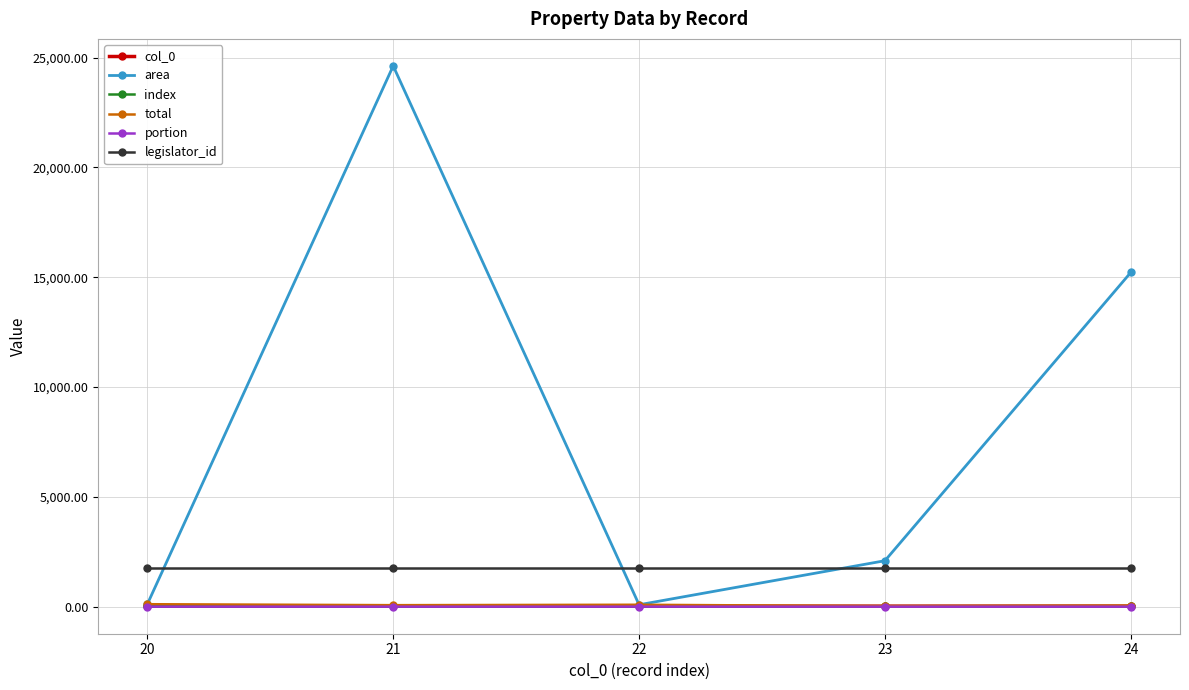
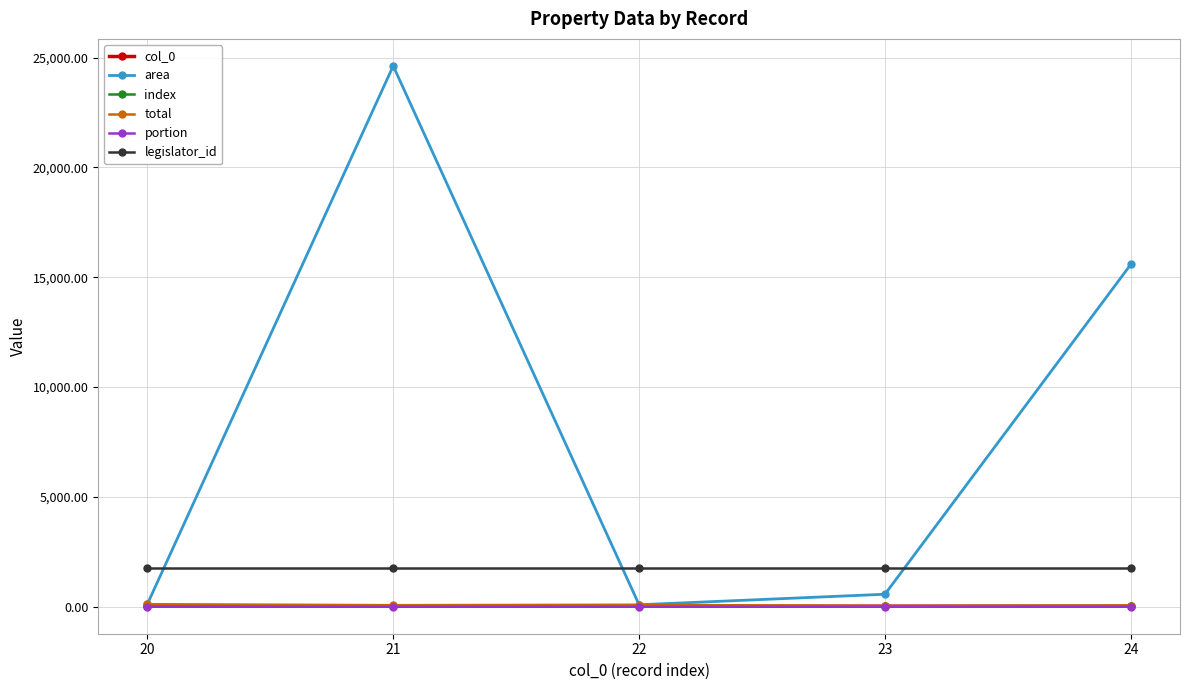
area, 23: 2,100 -> 600
area, 24: 15,200 -> 15,600
